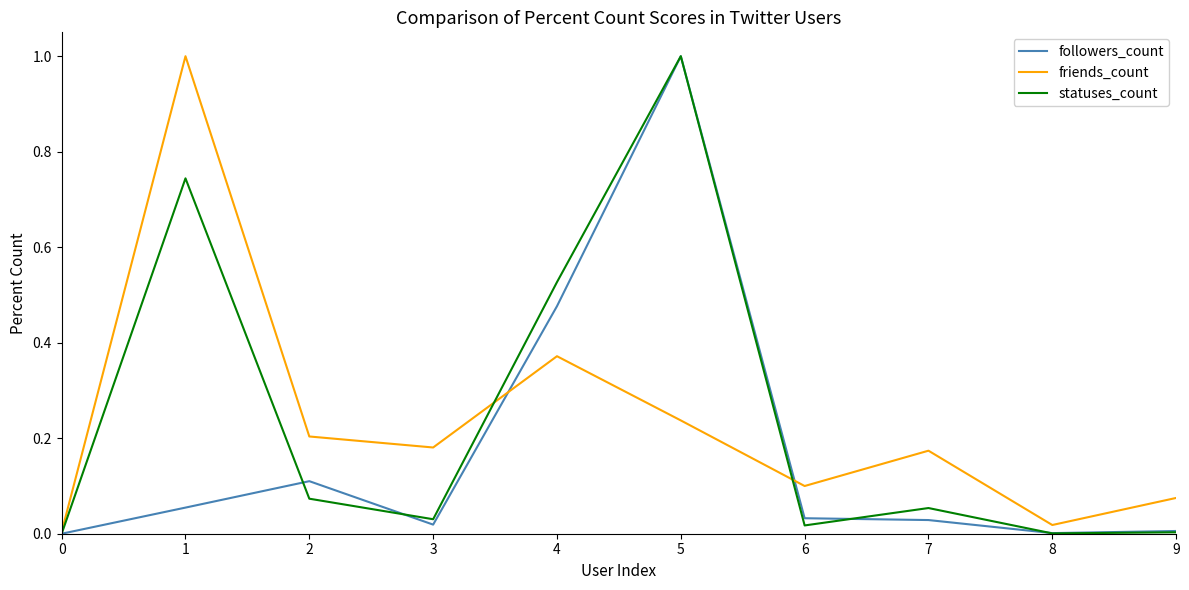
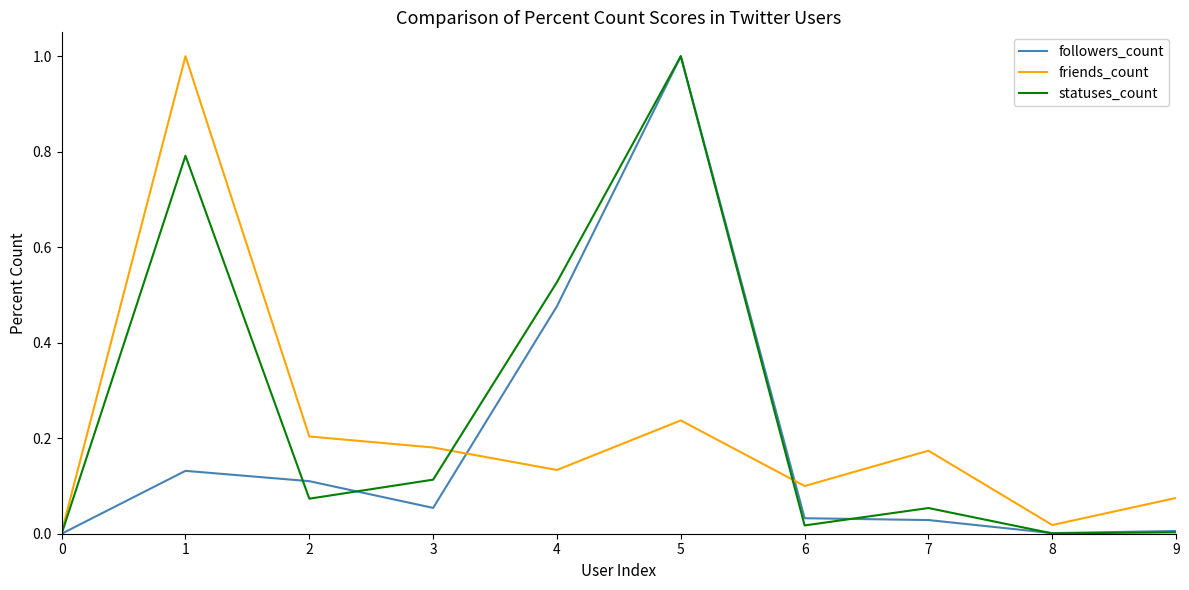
followers_count, 1: 0.05 -> 0.13
statuses_count, 1: 0.74 -> 0.79
followers_count, 3: 0.02 -> 0.05
statuses_count, 3: 0.03 -> 0.11
friends_count, 4: 0.37 -> 0.13
